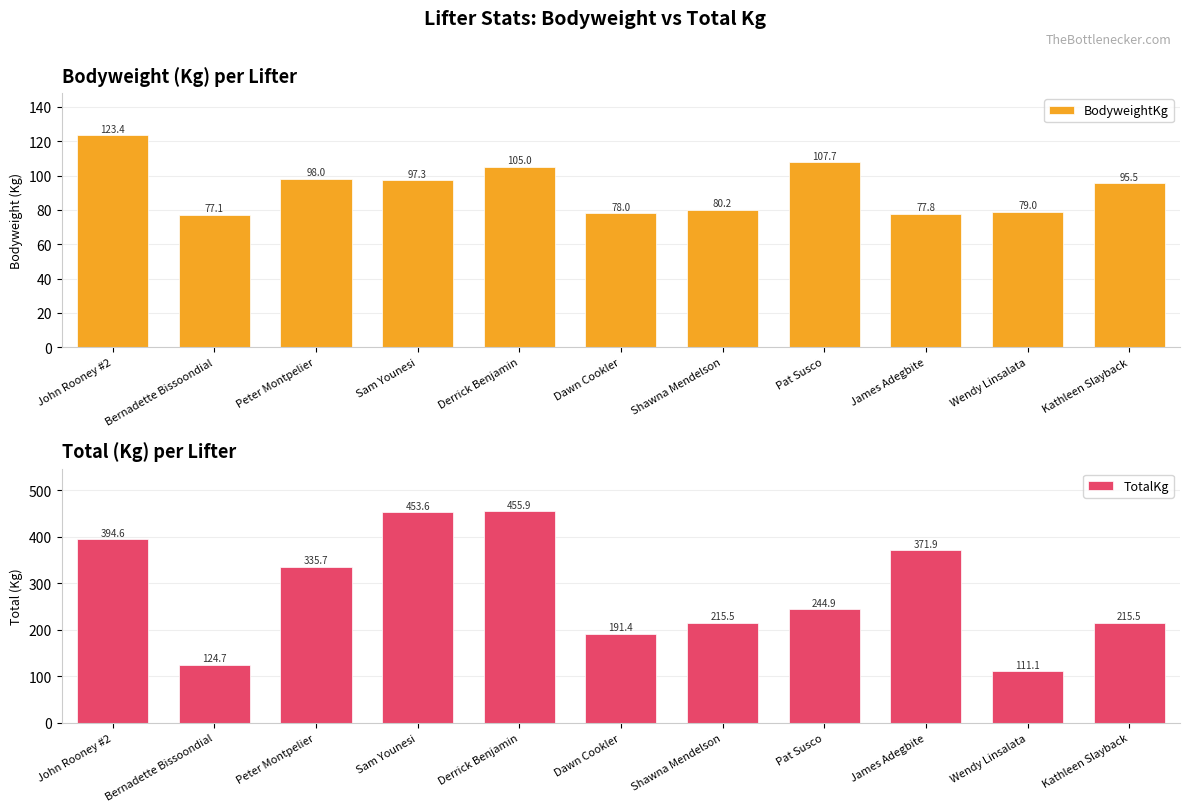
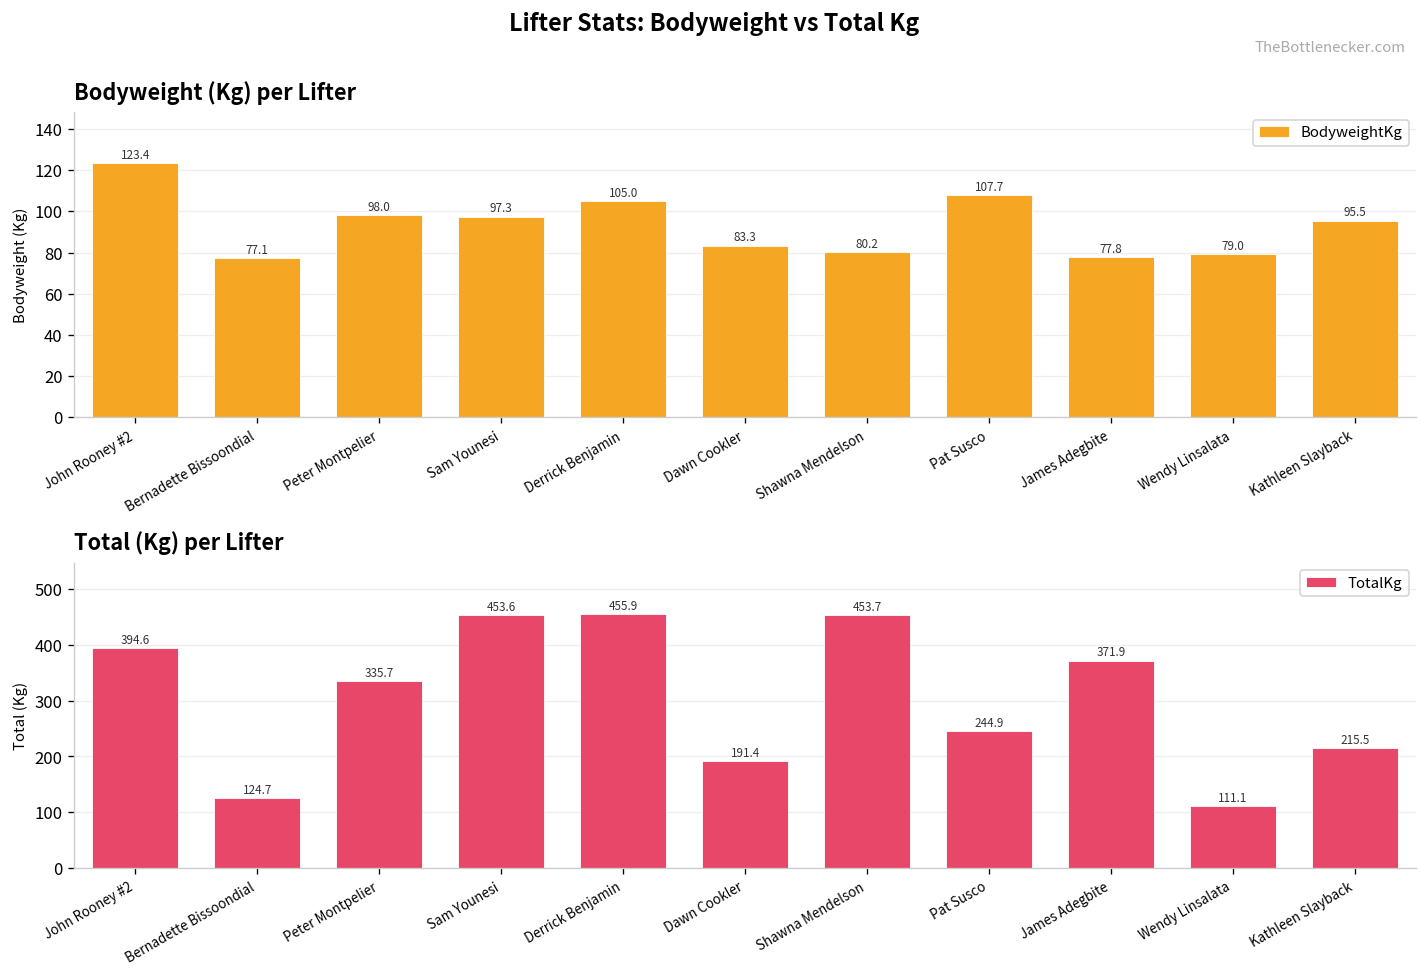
Bodyweight (Kg) per Lifter, Dawn Cookler: 78.0 -> 83.3
Total (Kg) per Lifter, Shawna Mendelson: 215.5 -> 453.7
